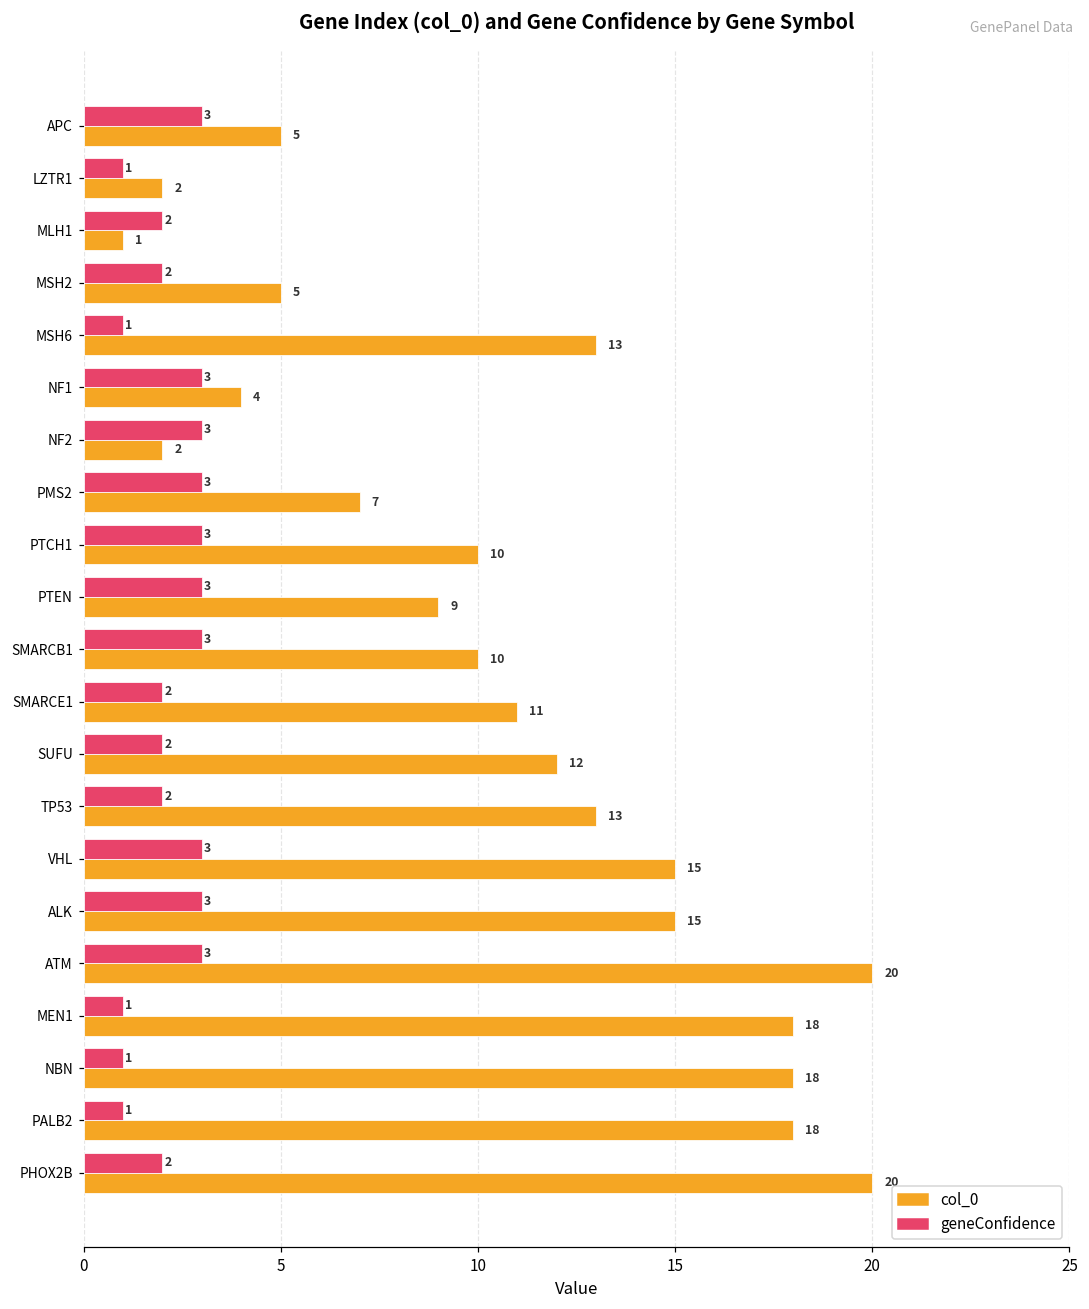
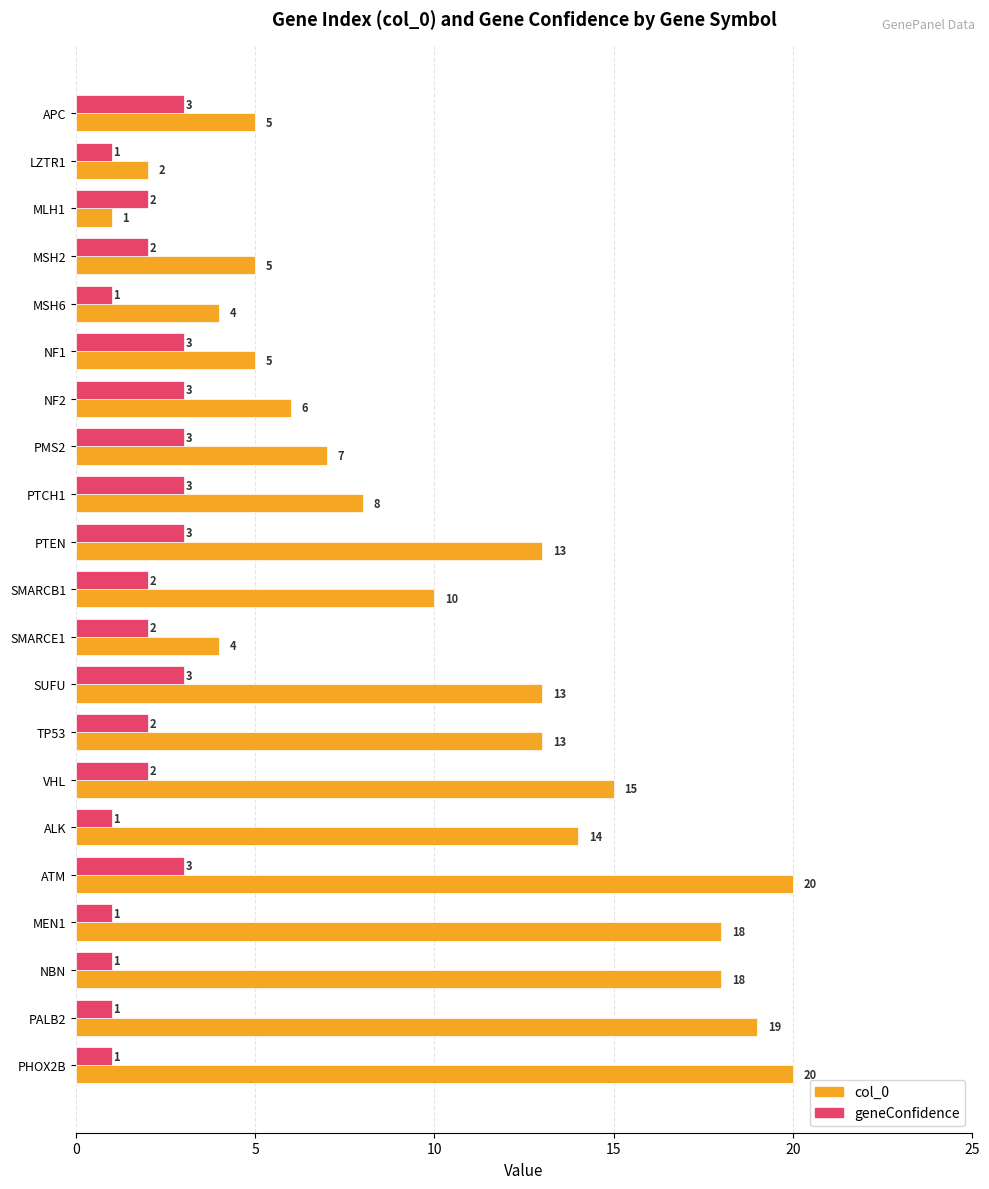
col_0, MSH6: 13 -> 4
col_0, NF1: 4 -> 5
col_0, NF2: 2 -> 6
col_0, PTCH1: 10 -> 8
col_0, PTEN: 9 -> 13
geneConfidence, SMARCB1: 3 -> 2
col_0, SMARCE1: 11 -> 4
geneConfidence, SUFU: 2 -> 3
col_0, SUFU: 12 -> 13
geneConfidence, VHL: 3 -> 2
geneConfidence, ALK: 3 -> 1
col_0, ALK: 15 -> 14
col_0, PALB2: 18 -> 19
geneConfidence, PHOX2B: 2 -> 1
